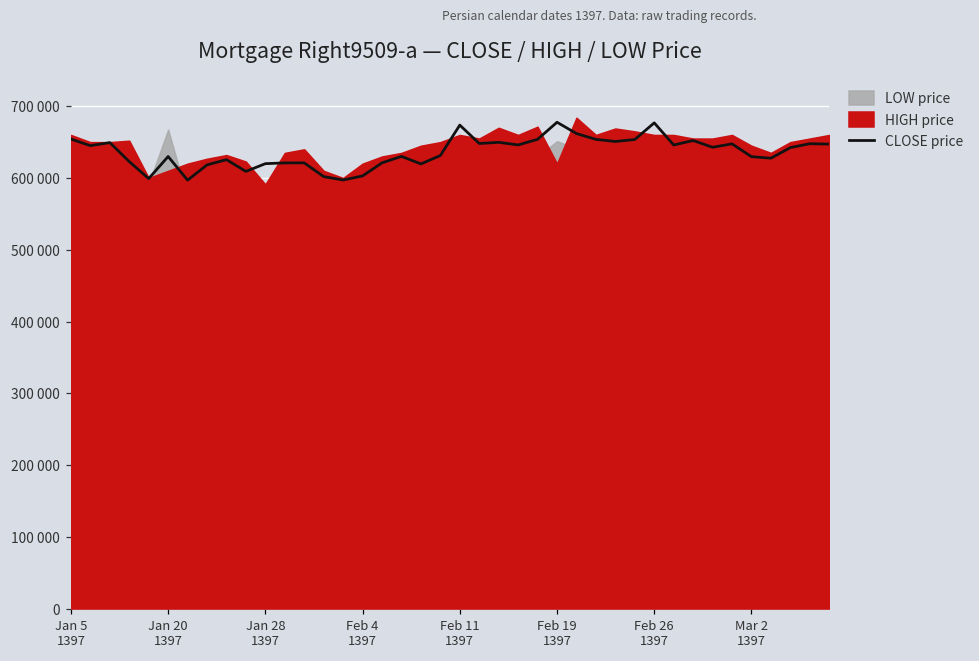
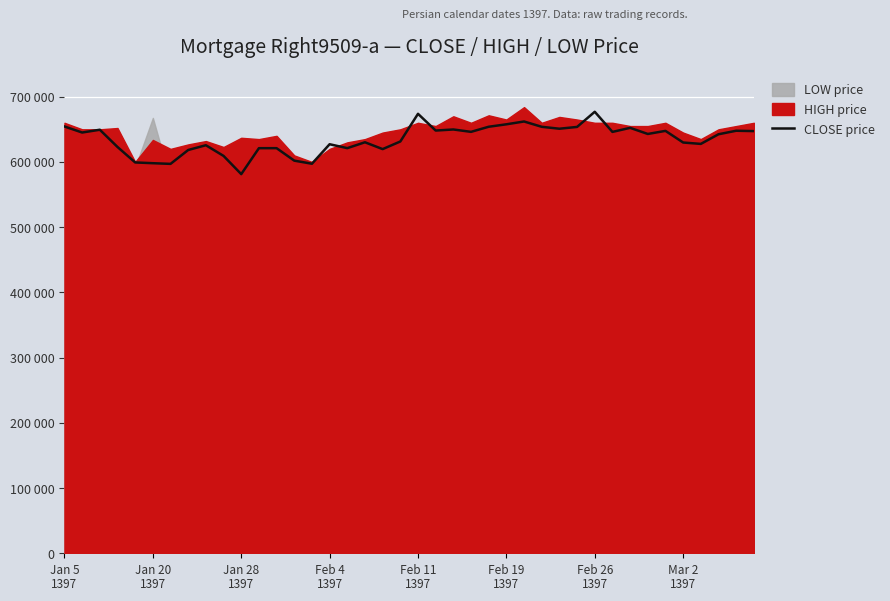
CLOSE price, Jan 20 1397: 630000 -> 600000
HIGH price, Jan 20 1397: 610000 -> 630000
CLOSE price, Jan 28 1397: 620000 -> 580000
HIGH price, Jan 28 1397: 590000 -> 640000
CLOSE price, Feb 4 1397: 600000 -> 630000
CLOSE price, Feb 19 1397: 680000 -> 660000
HIGH price, Feb 19 1397: 620000 -> 670000
